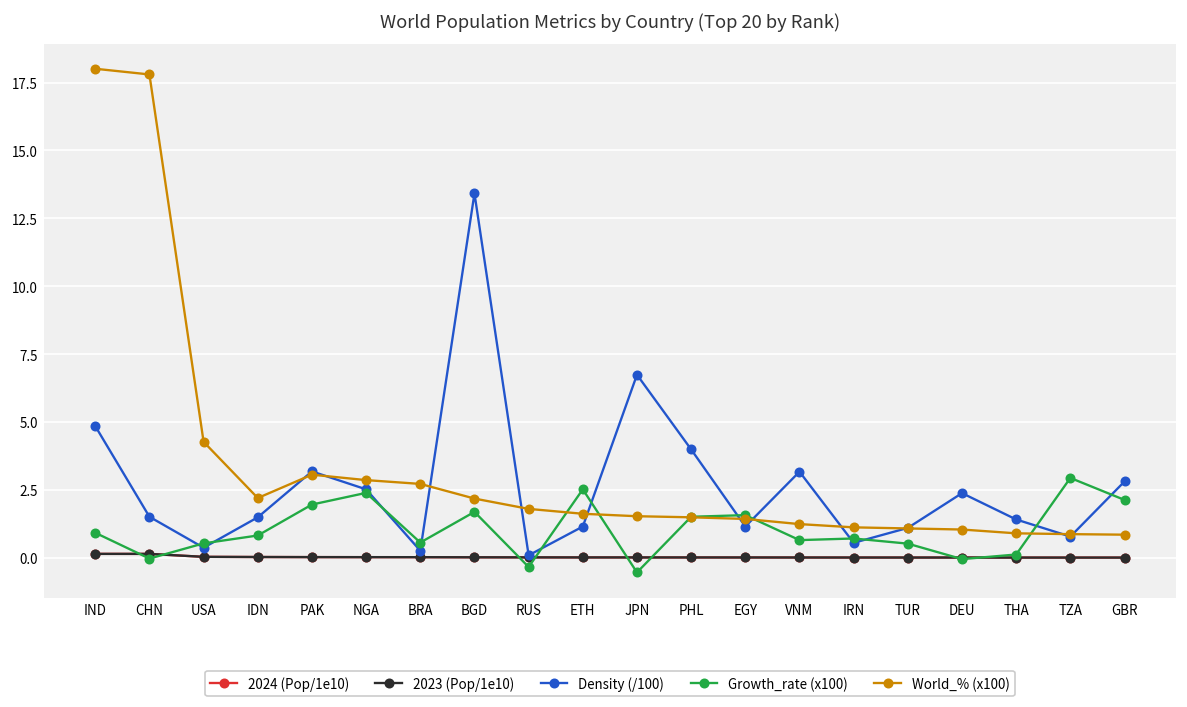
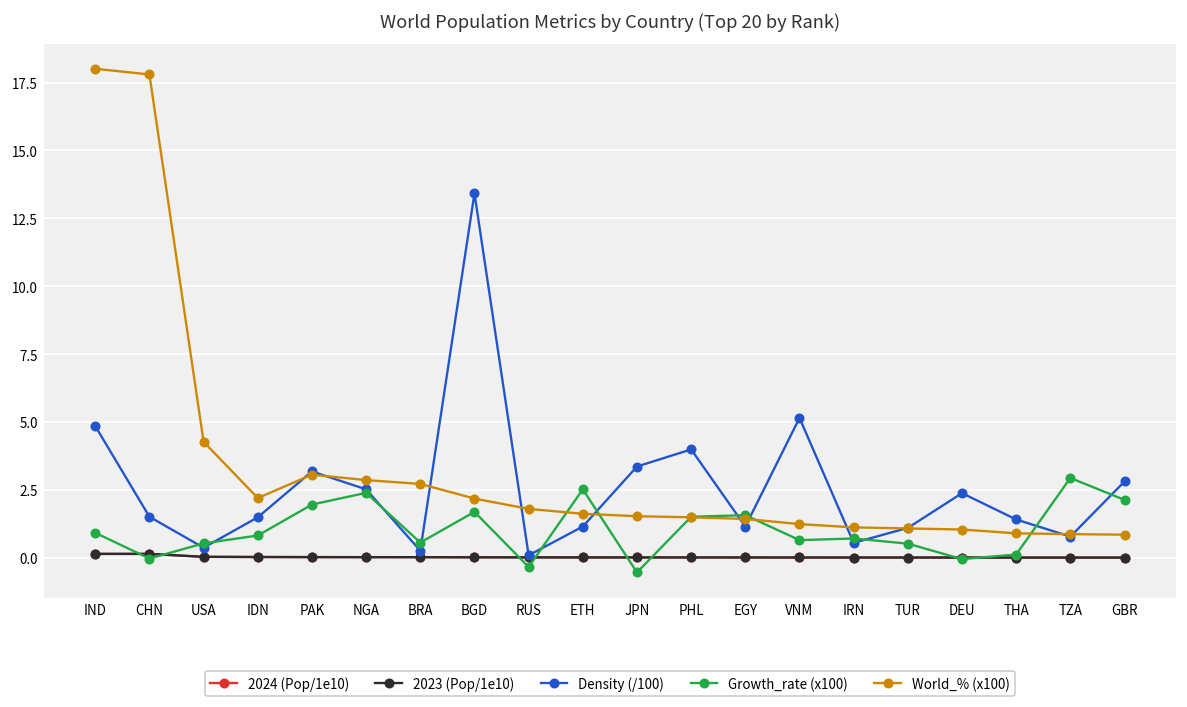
Density (/100), JPN: 6.7 -> 3.4
Density (/100), VNM: 3.2 -> 5.2
